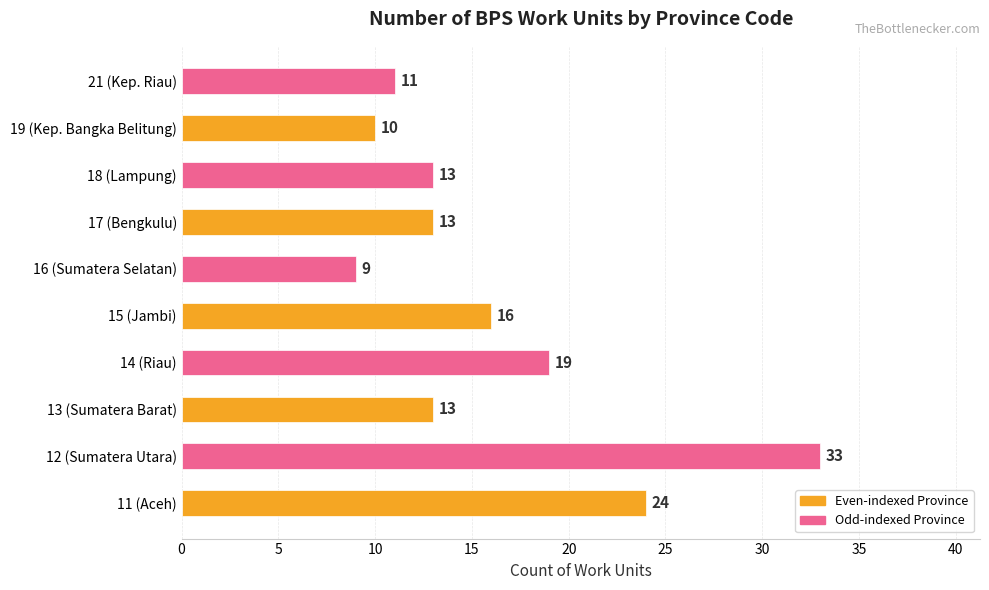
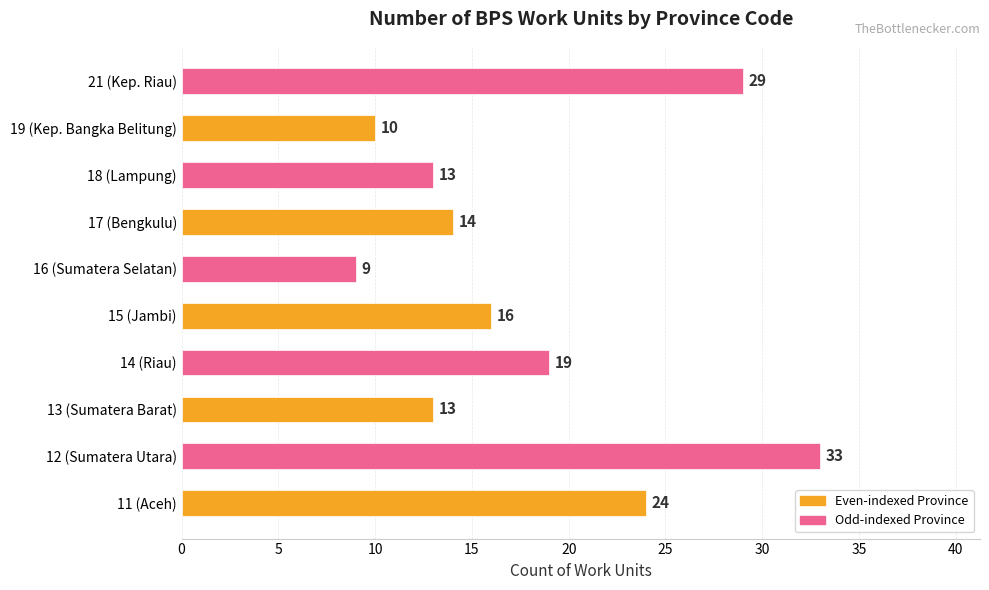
21 (Kep. Riau): 11 -> 29
17 (Bengkulu): 13 -> 14
